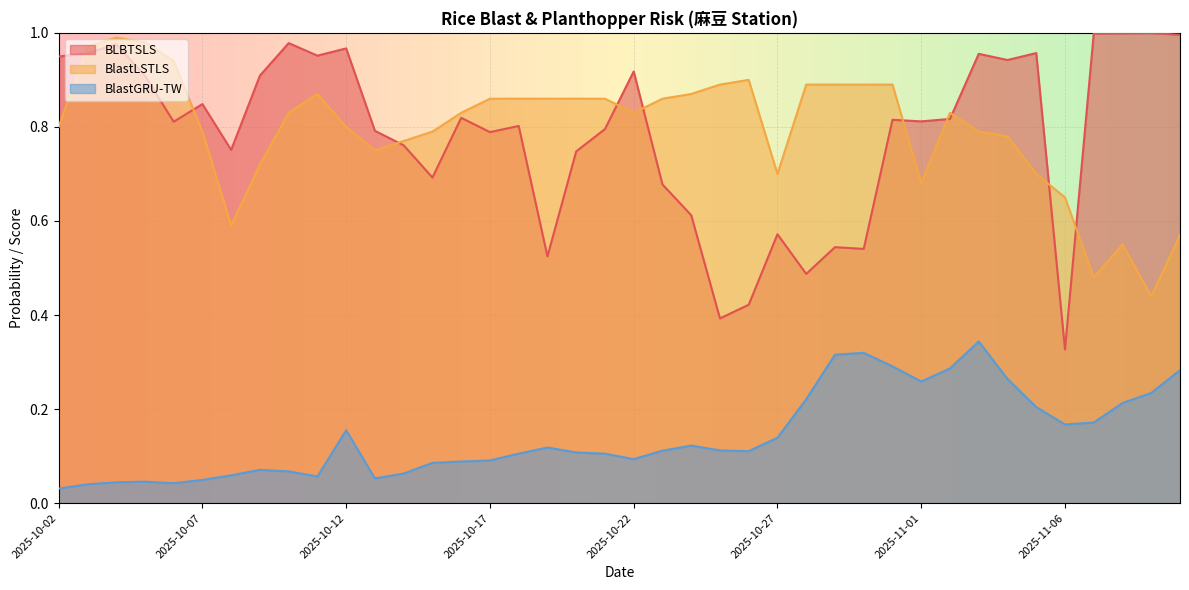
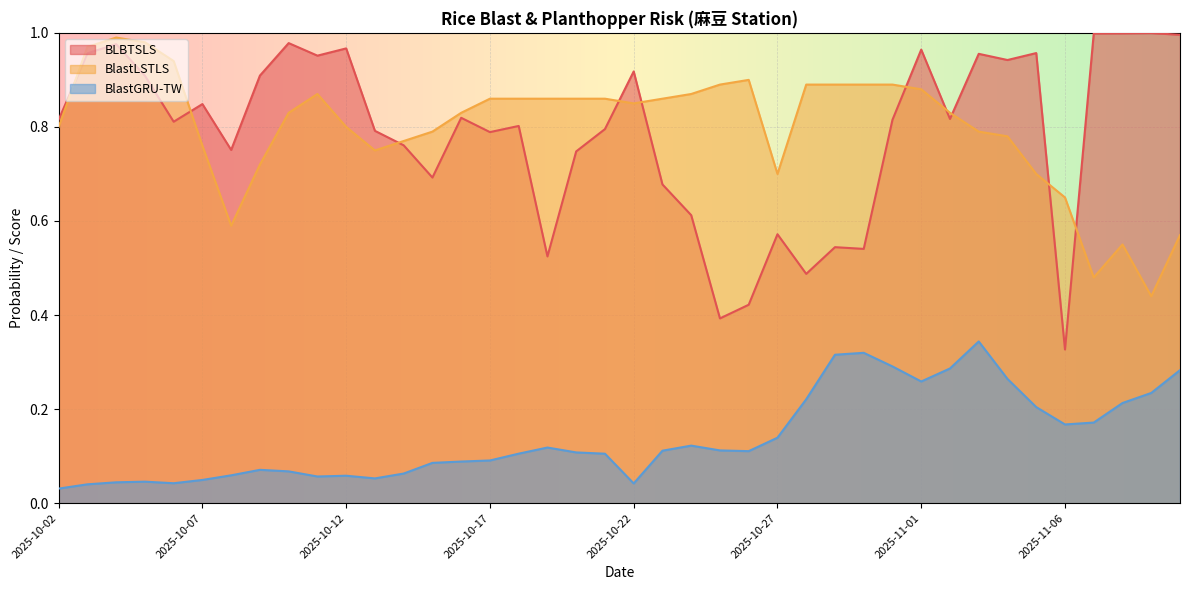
BLBTSLS, 2025-10-02: 0.95 -> 0.82
BlastLSTLS, 2025-10-07: 0.79 -> 0.76
BlastGRU-TW, 2025-10-12: 0.16 -> 0.06
BlastLSTLS, 2025-10-22: 0.83 -> 0.85
BlastGRU-TW, 2025-10-22: 0.09 -> 0.04
BLBTSLS, 2025-11-01: 0.81 -> 0.96
BlastLSTLS, 2025-11-01: 0.68 -> 0.88
